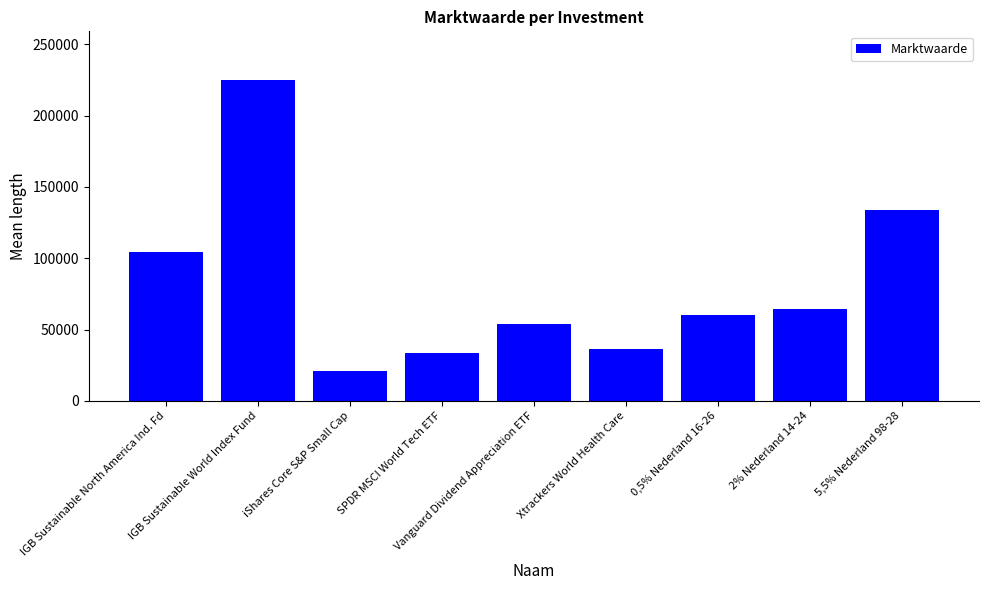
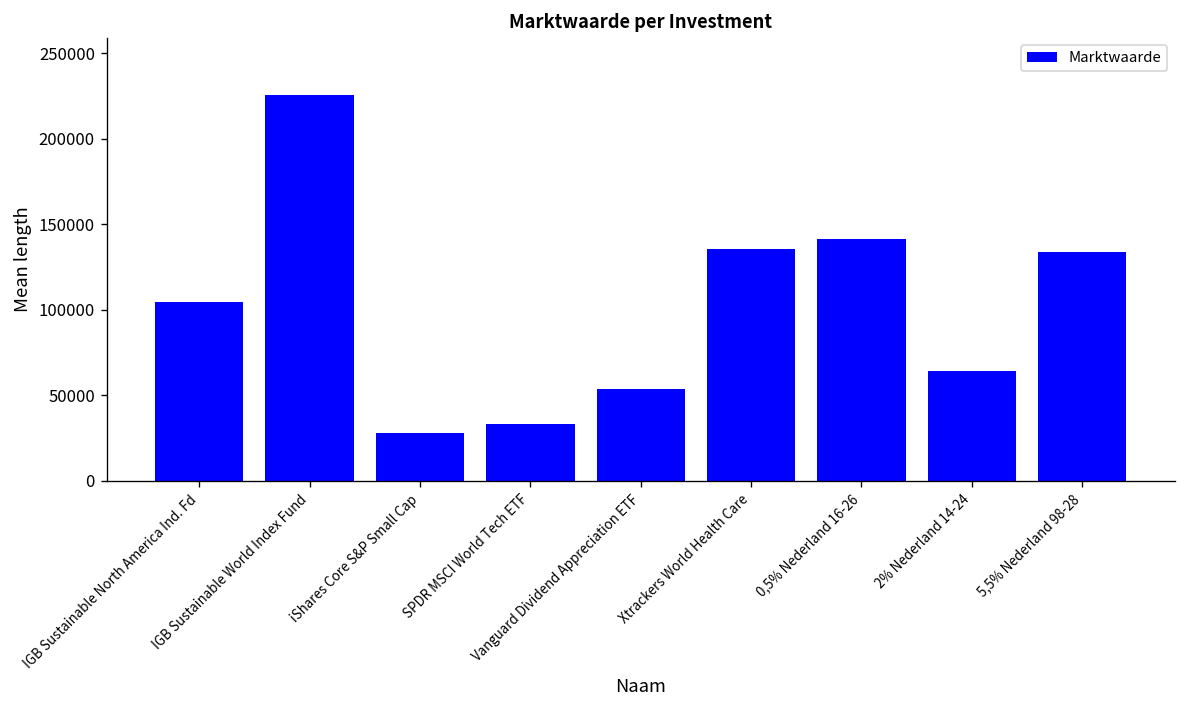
iShares Core S&P Small Cap: 21000 -> 28000
Xtrackers World Health Care: 36000 -> 136000
0,5% Nederland 16-26: 60000 -> 142000
